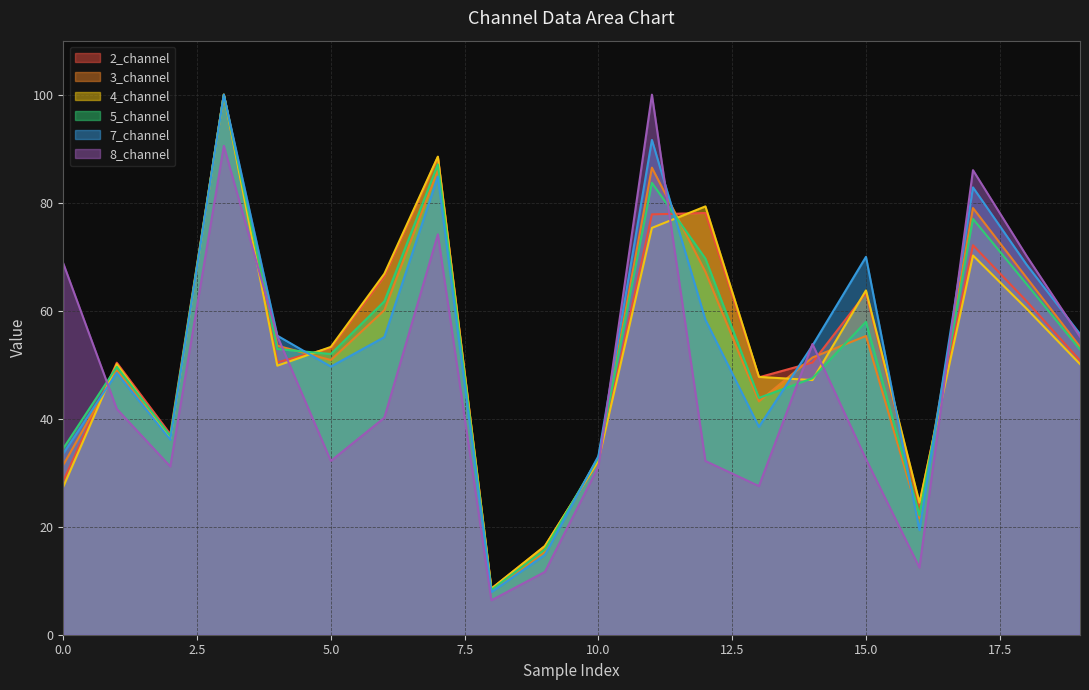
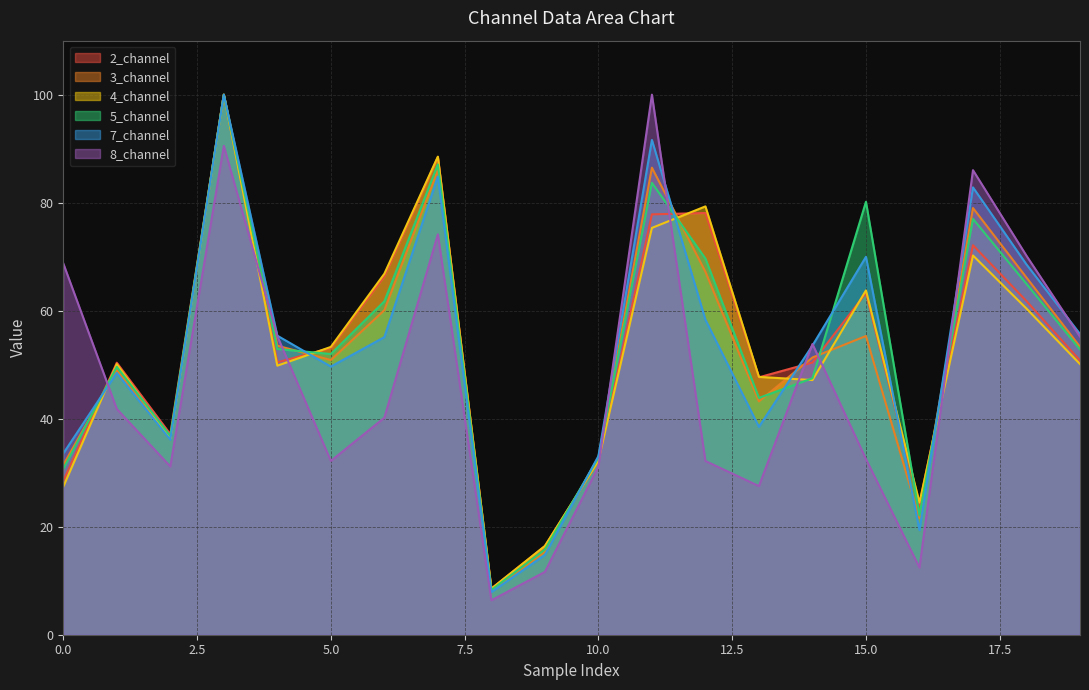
5_channel, 0.0: 34 -> 31
5_channel, 15.0: 58 -> 80
